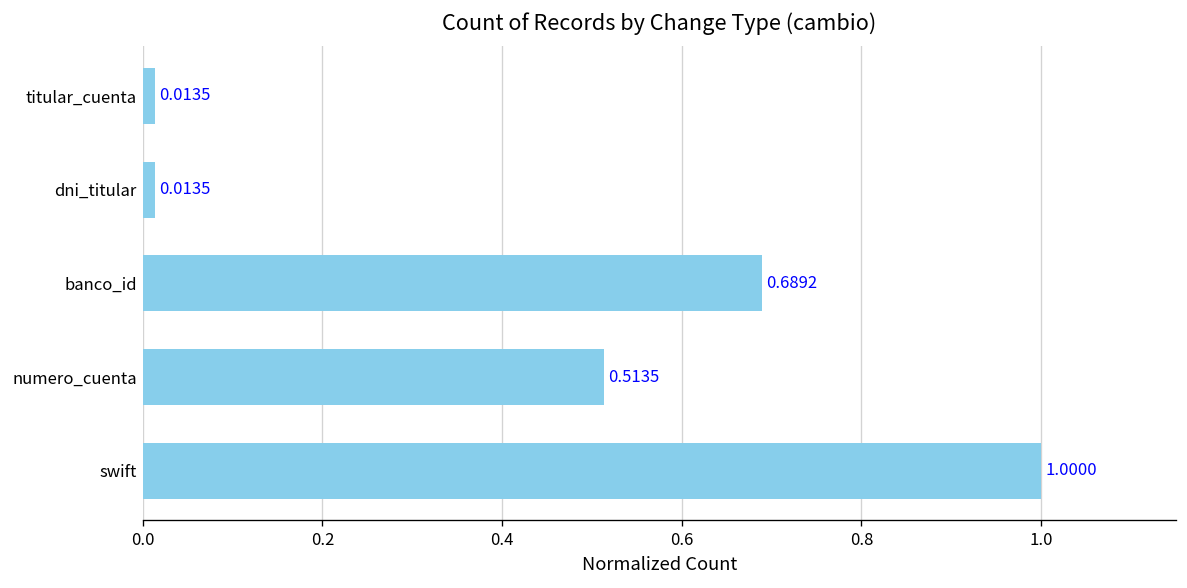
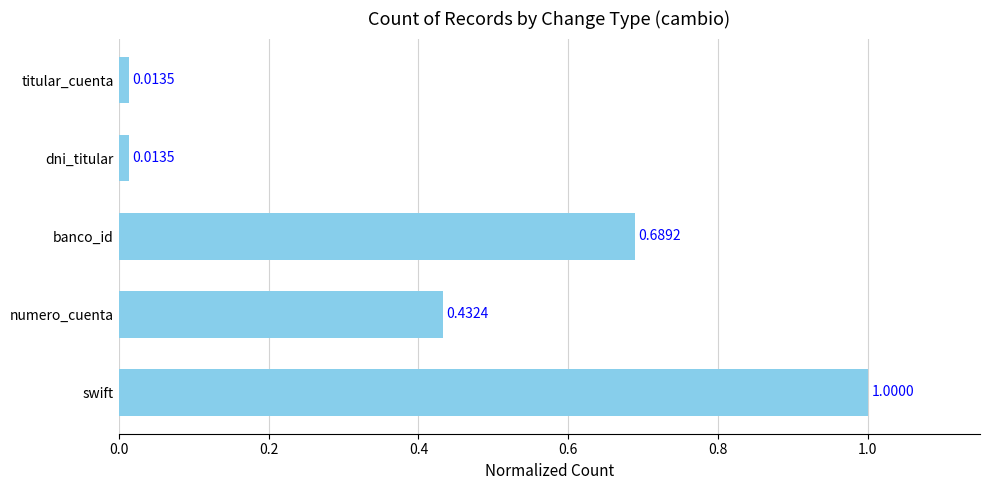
numero_cuenta: 0.5135 -> 0.4324
